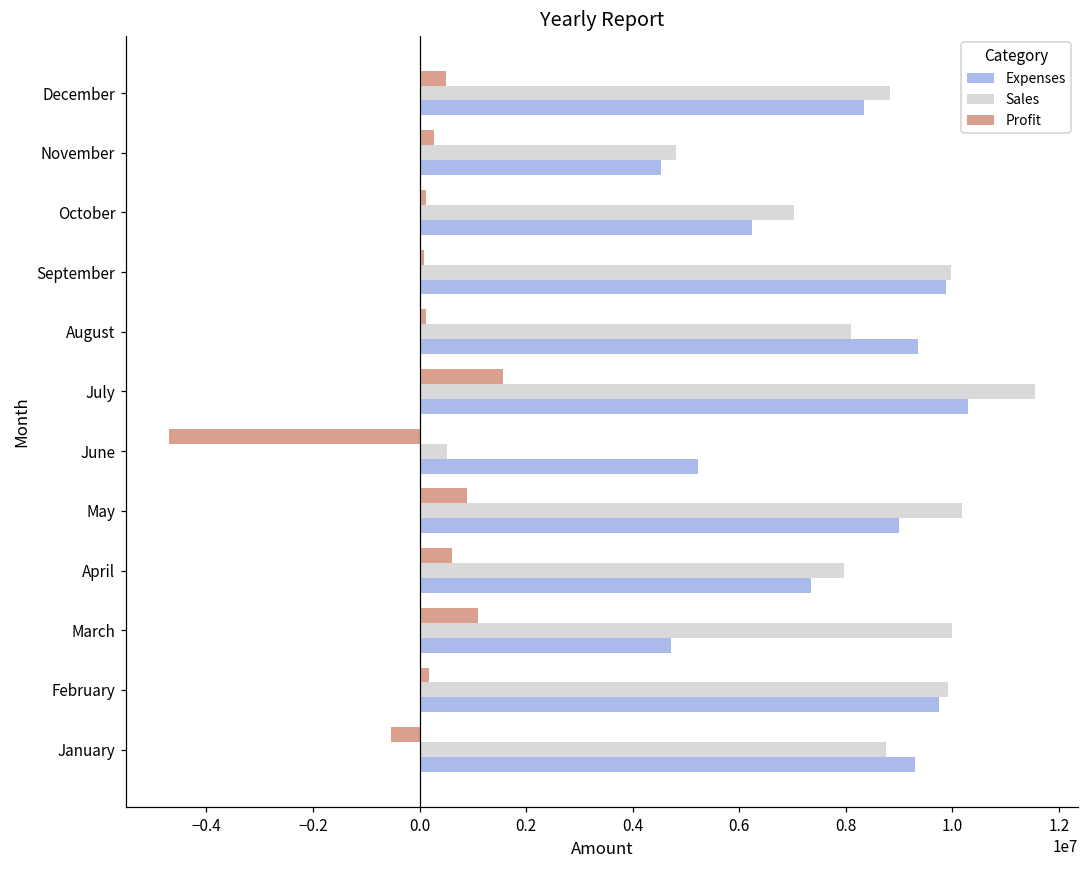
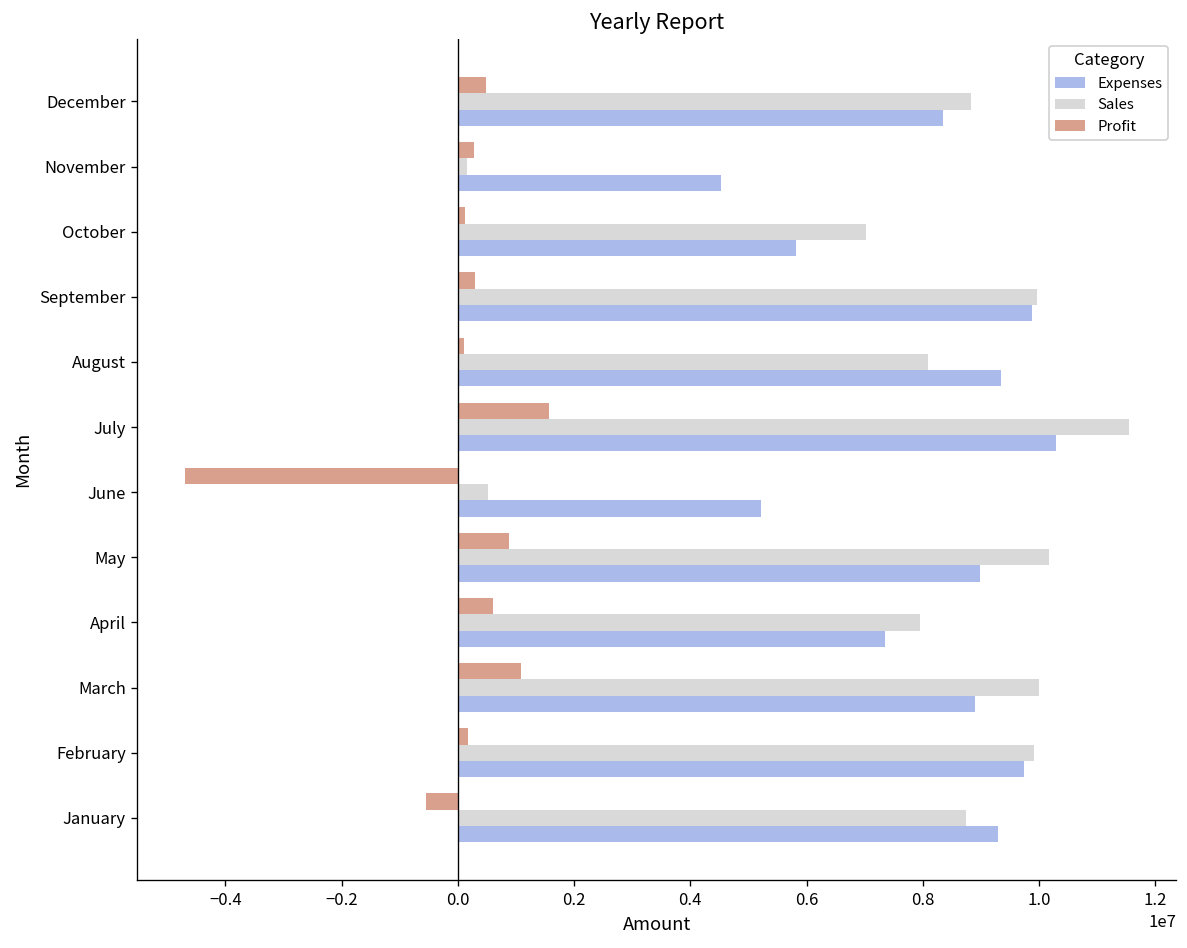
Sales, November: 4800000 -> 200000
Expenses, October: 6200000 -> 5800000
Profit, September: 100000 -> 300000
Expenses, March: 4700000 -> 8900000
